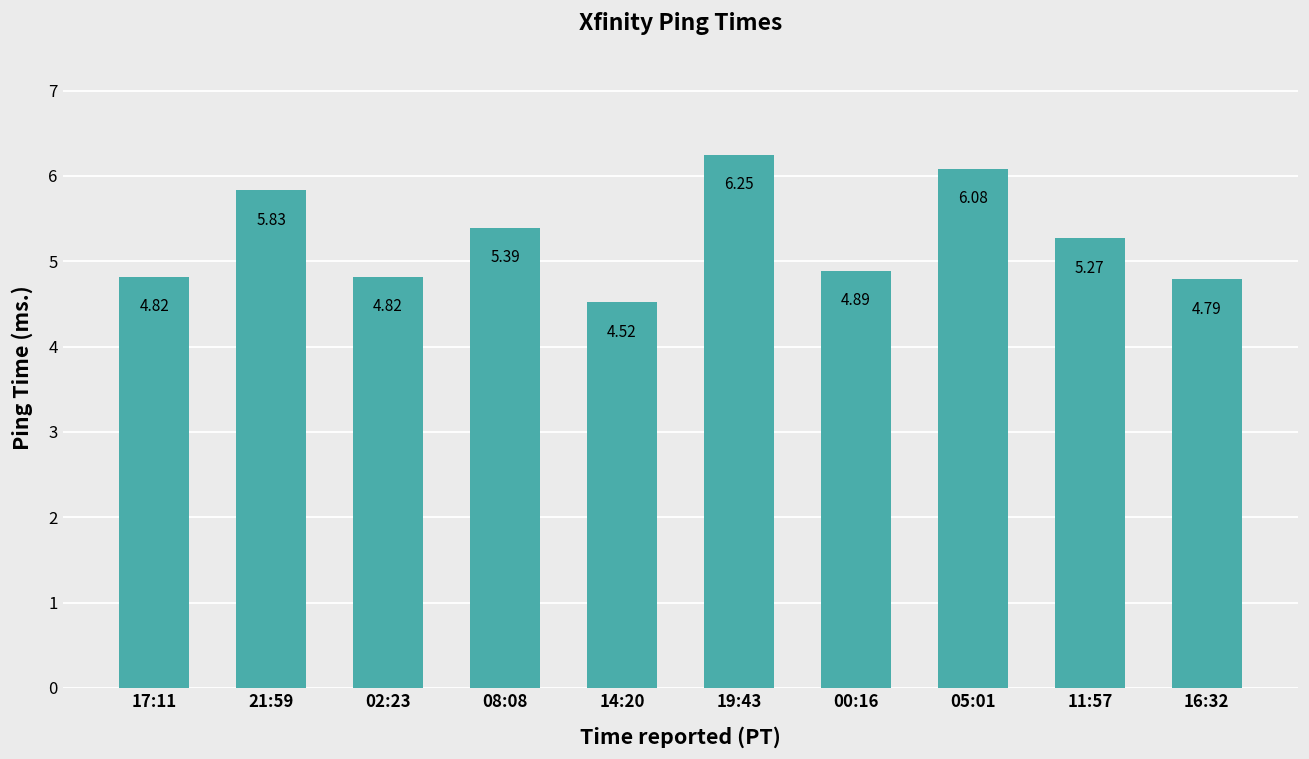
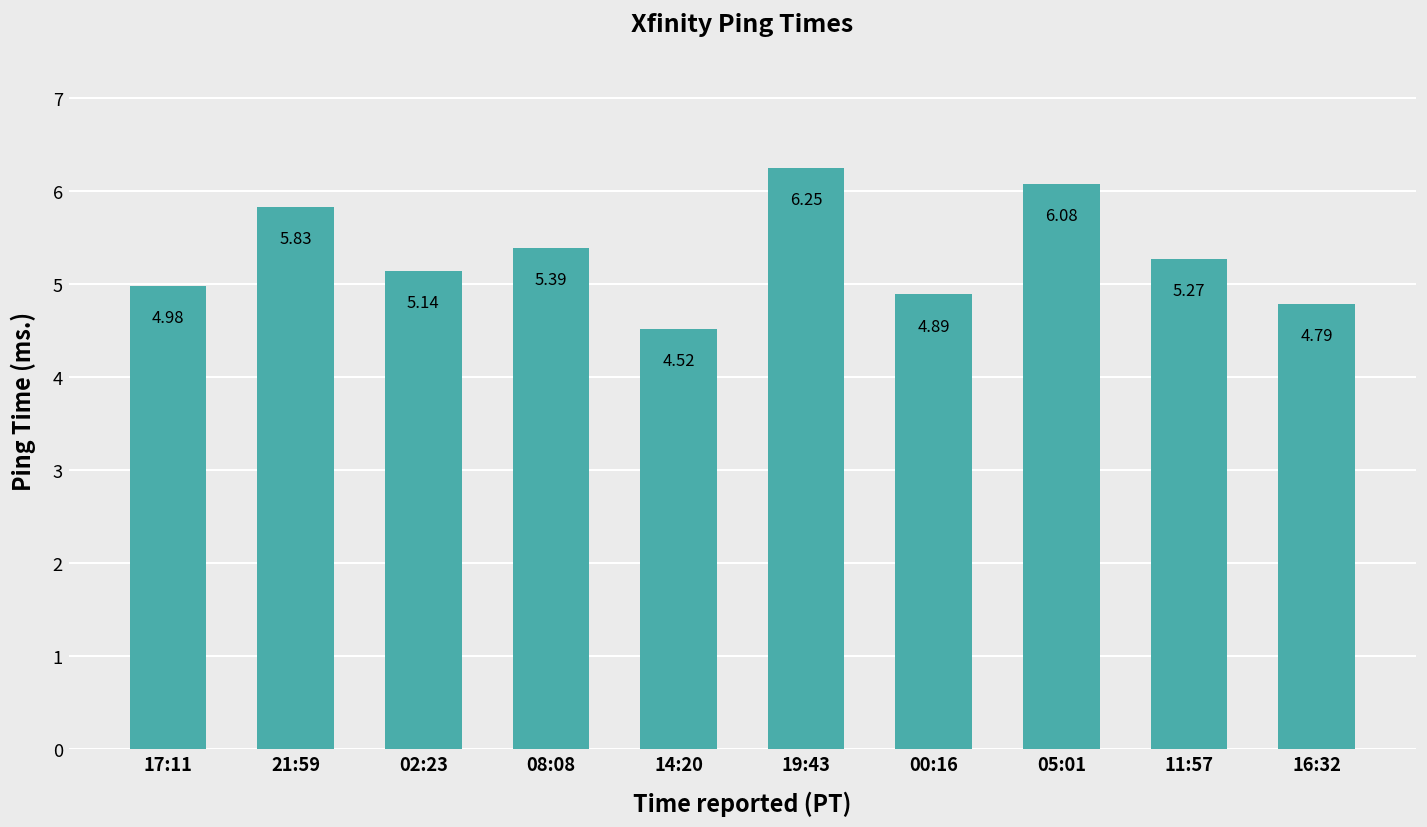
17:11: 4.82 -> 4.98
02:23: 4.82 -> 5.14
